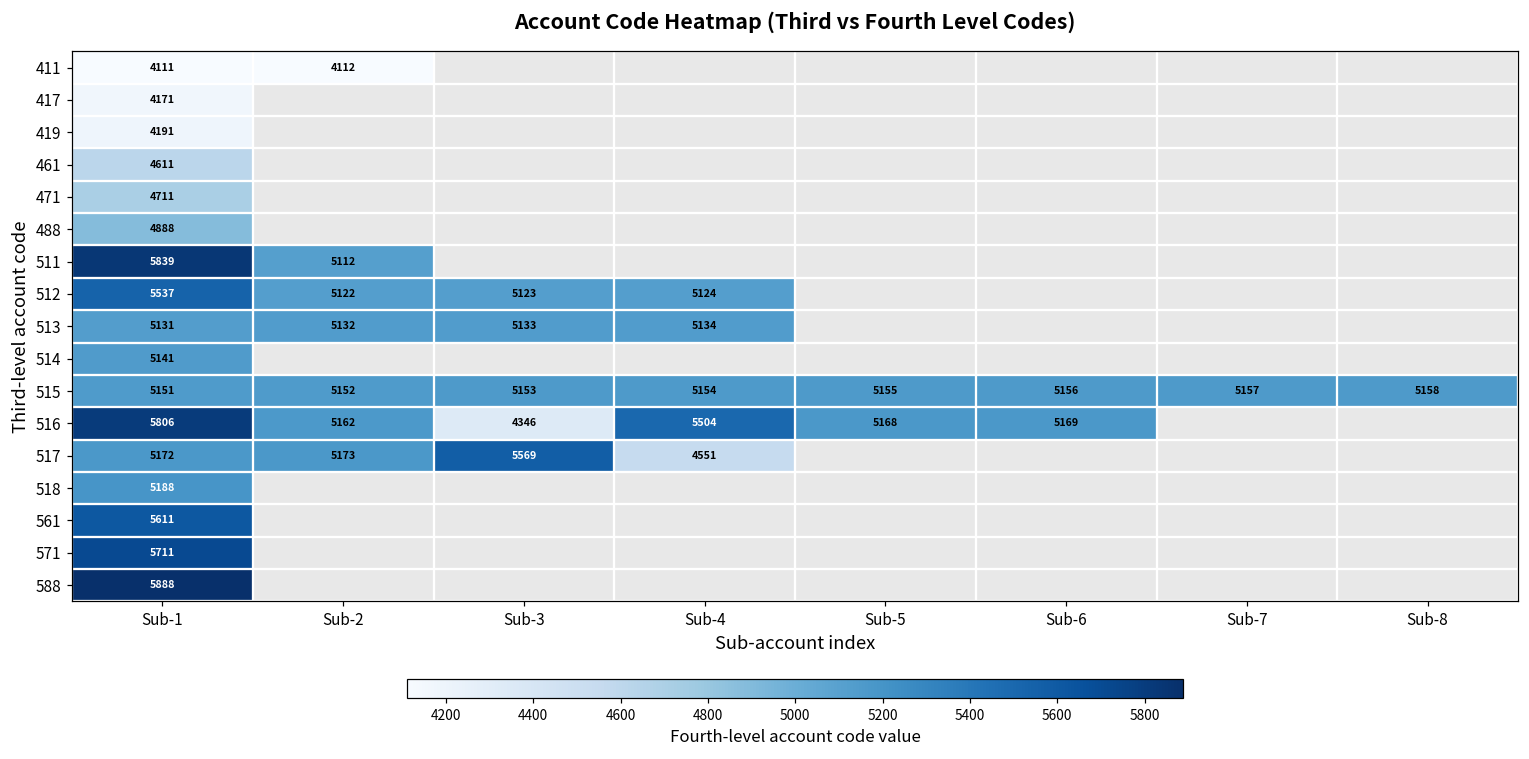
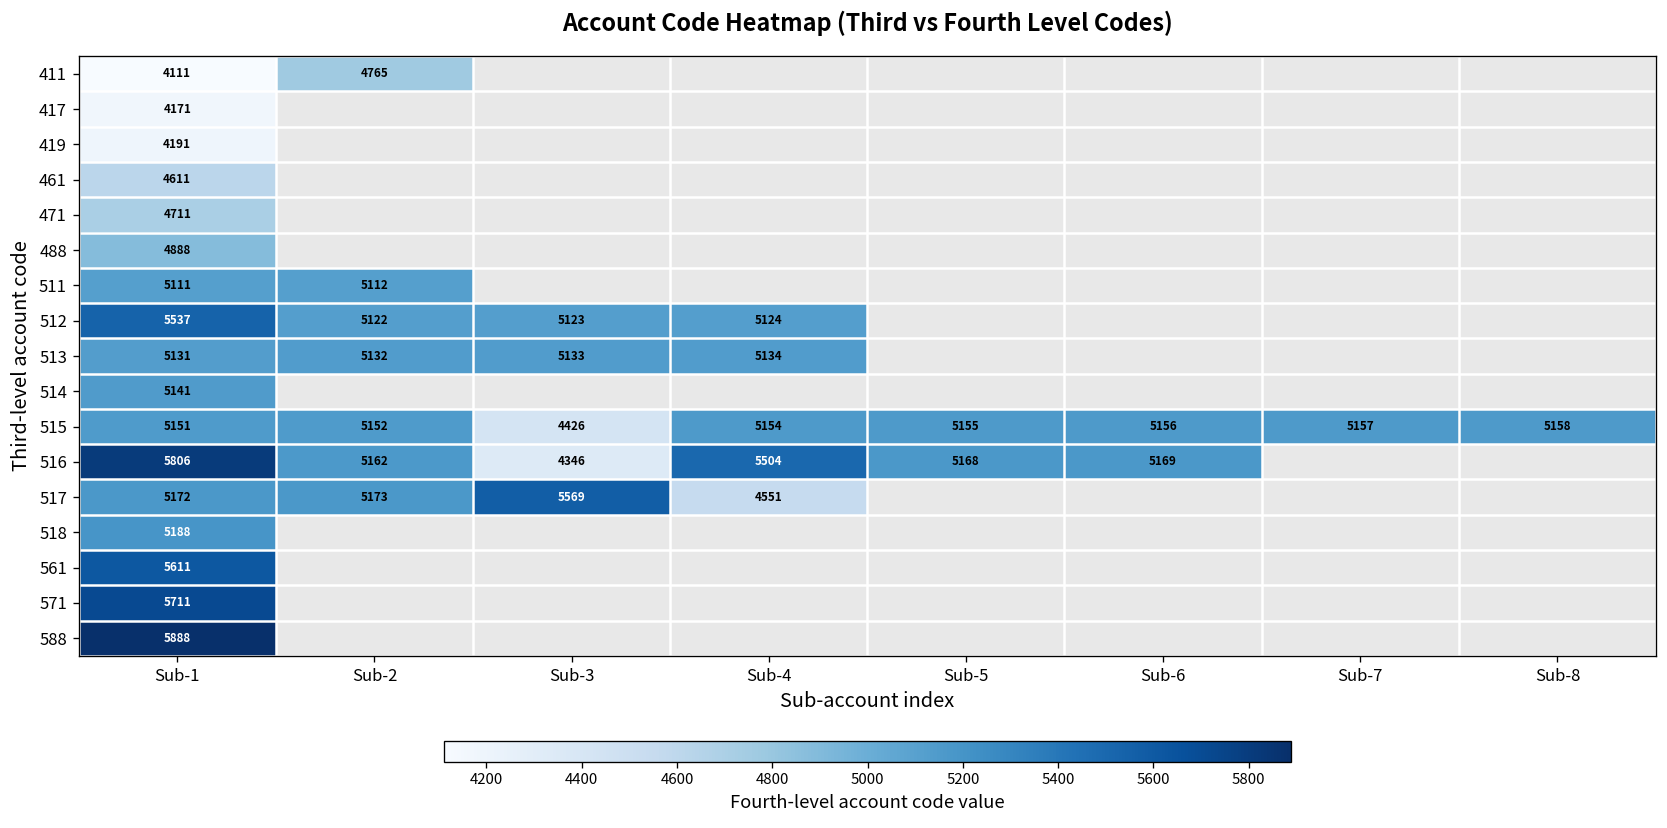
411, Sub-2: 4112 -> 4765
511, Sub-1: 5839 -> 5111
515, Sub-3: 5153 -> 4426
